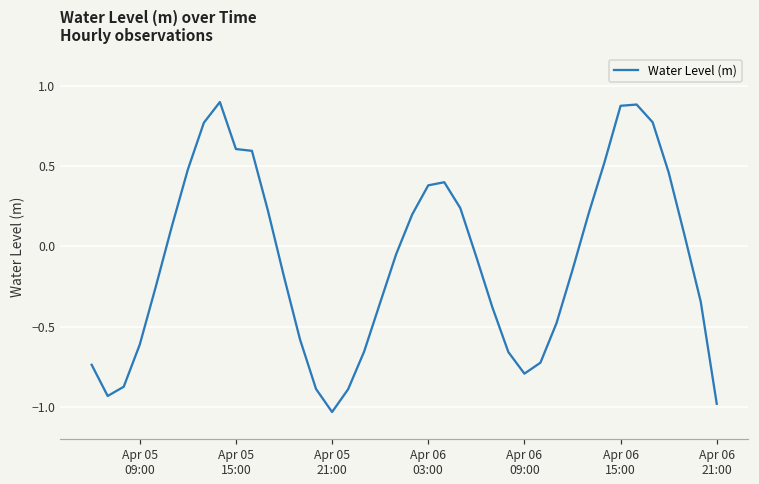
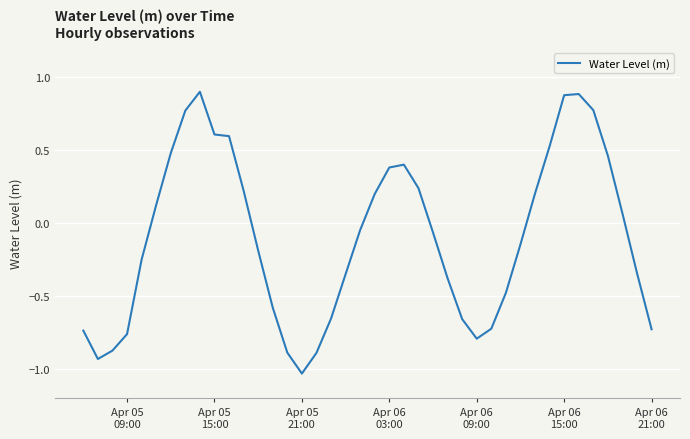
Apr 05 09:00: -0.61 -> -0.76
Apr 06 21:00: -0.98 -> -0.73
